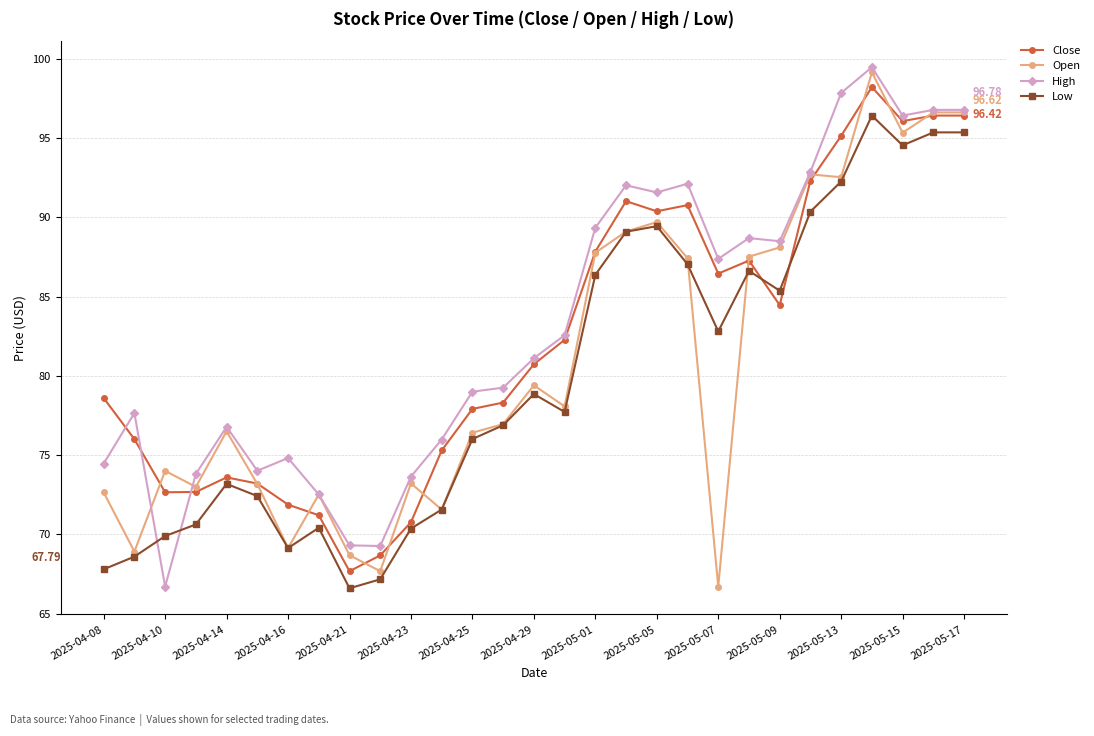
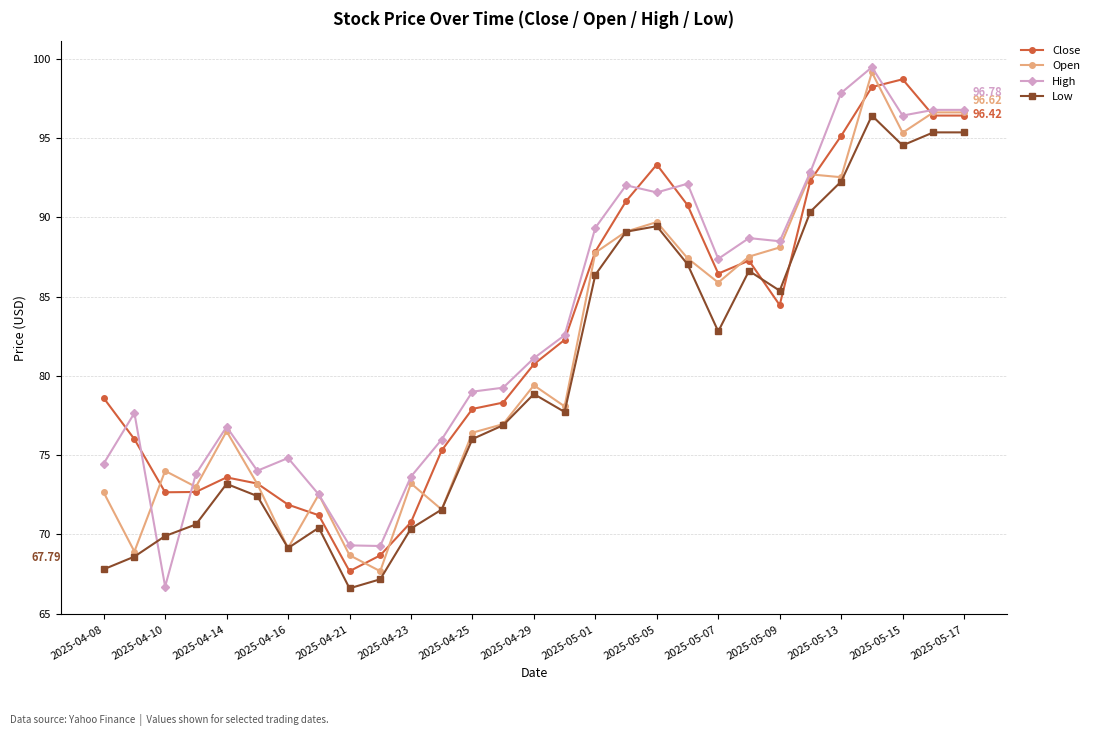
Close, 2025-05-05: 90.4 -> 93.3
Open, 2025-05-07: 66.7 -> 85.9
Close, 2025-05-15: 96.1 -> 98.7
